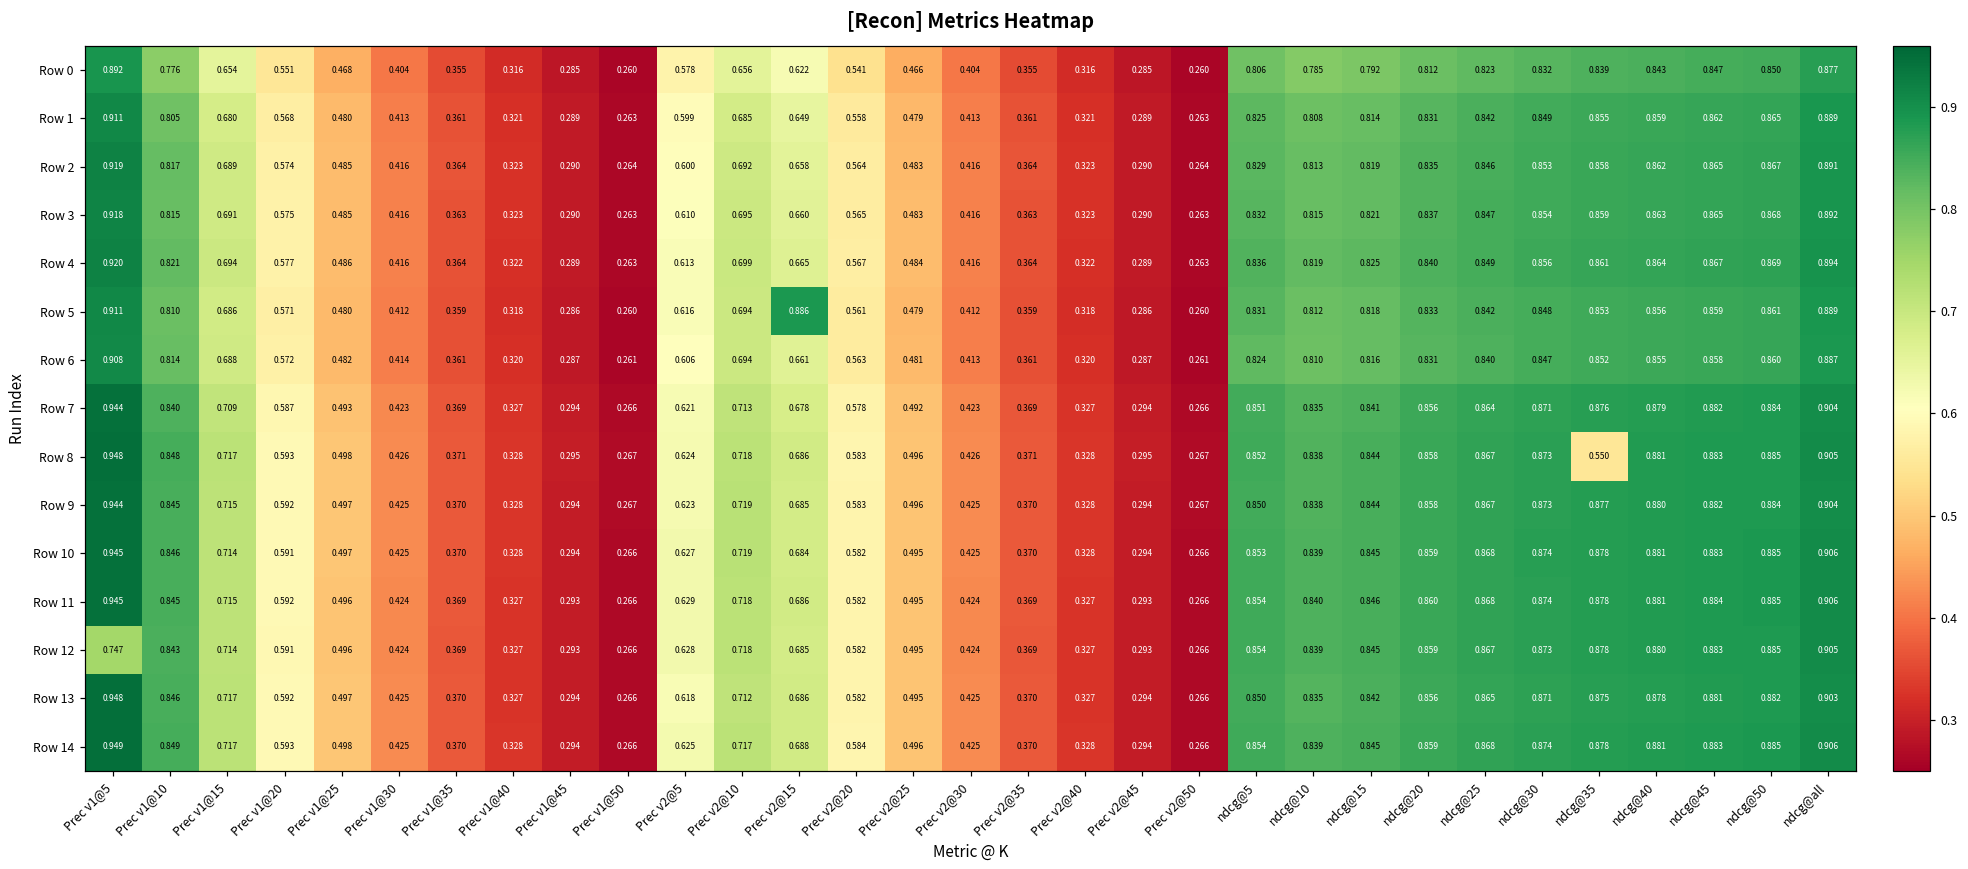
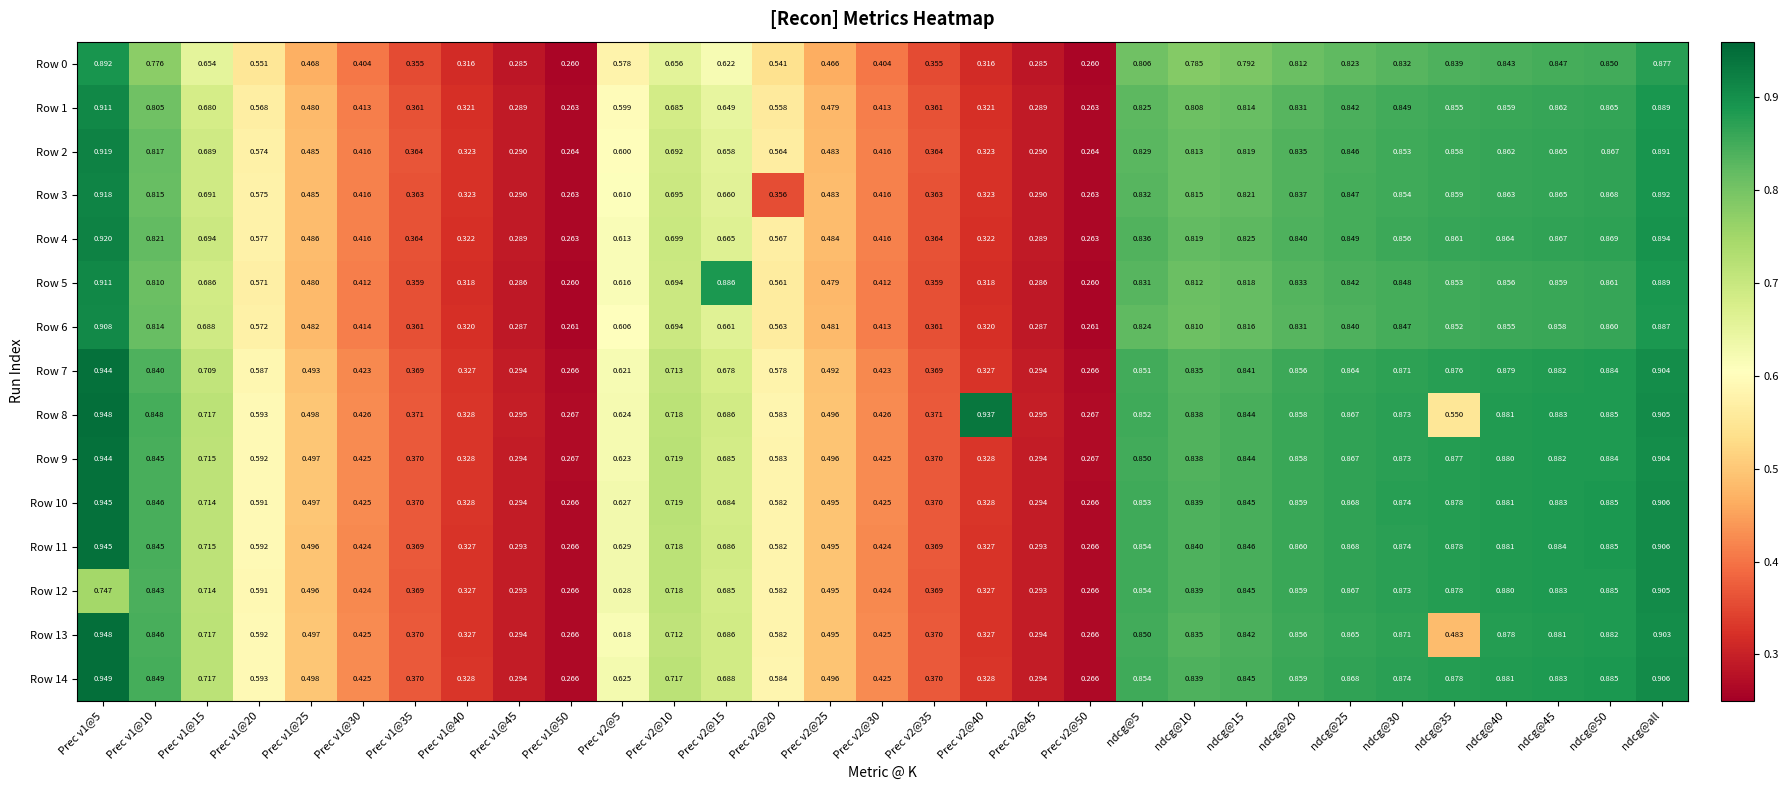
Row 3, Prec v2@20: 0.565 -> 0.356
Row 8, Prec v2@40: 0.328 -> 0.937
Row 13, ndcg@35: 0.875 -> 0.483
